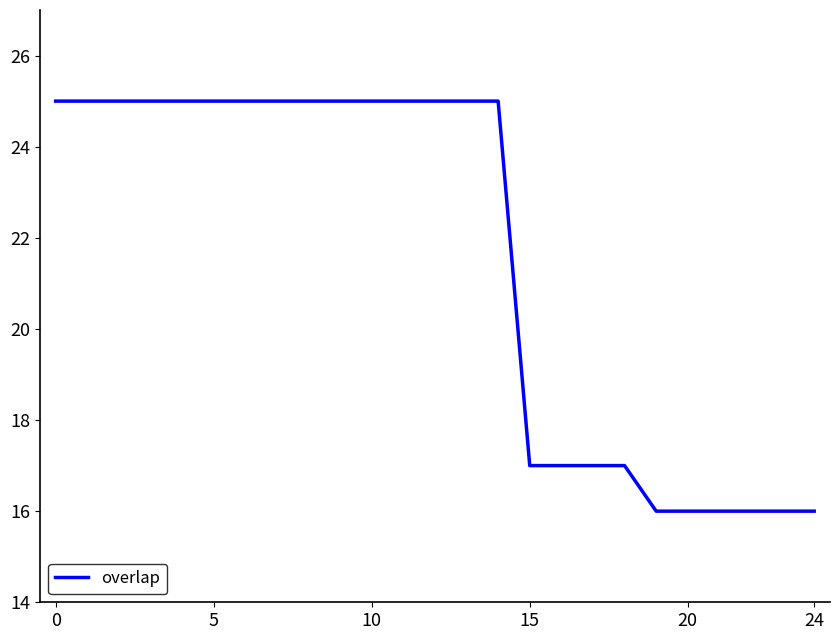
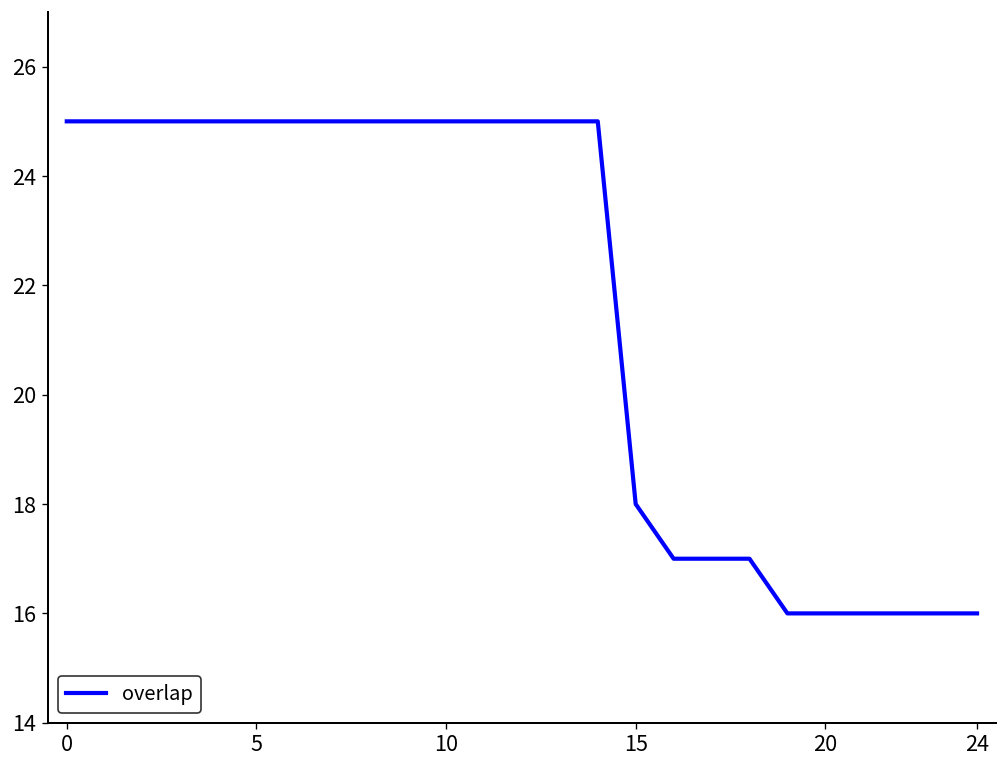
15: 17 -> 18
